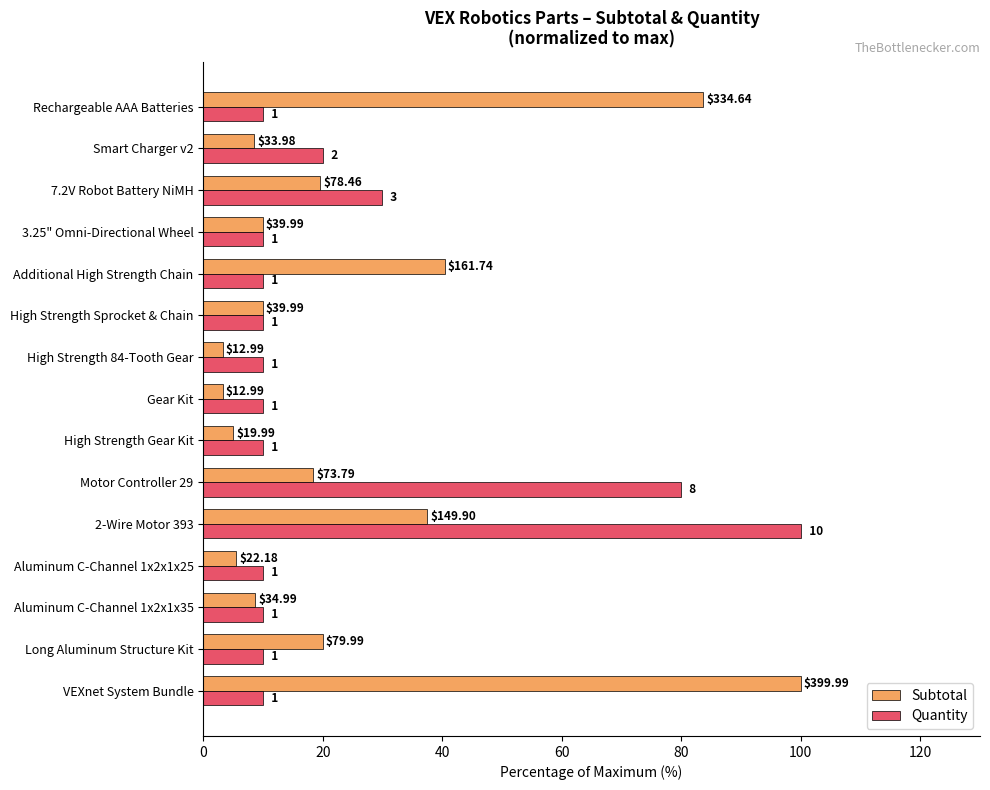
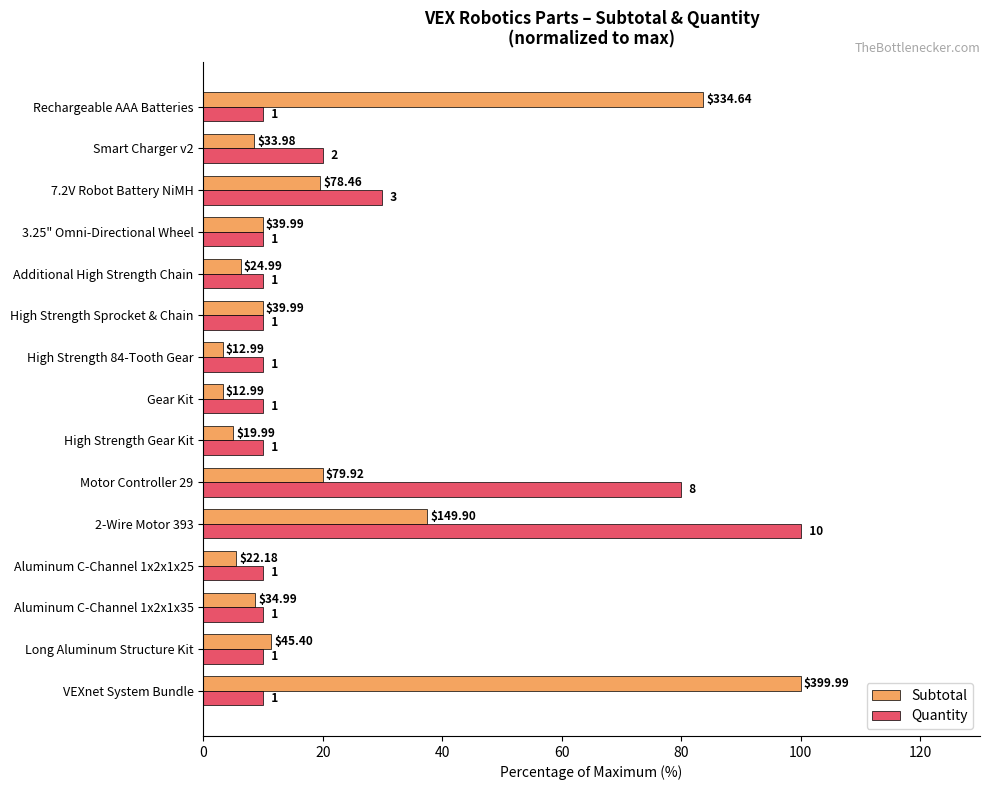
Subtotal, Additional High Strength Chain: $161.74 -> $24.99
Subtotal, Motor Controller 29: $73.79 -> $79.92
Subtotal, Long Aluminum Structure Kit: $79.99 -> $45.40
